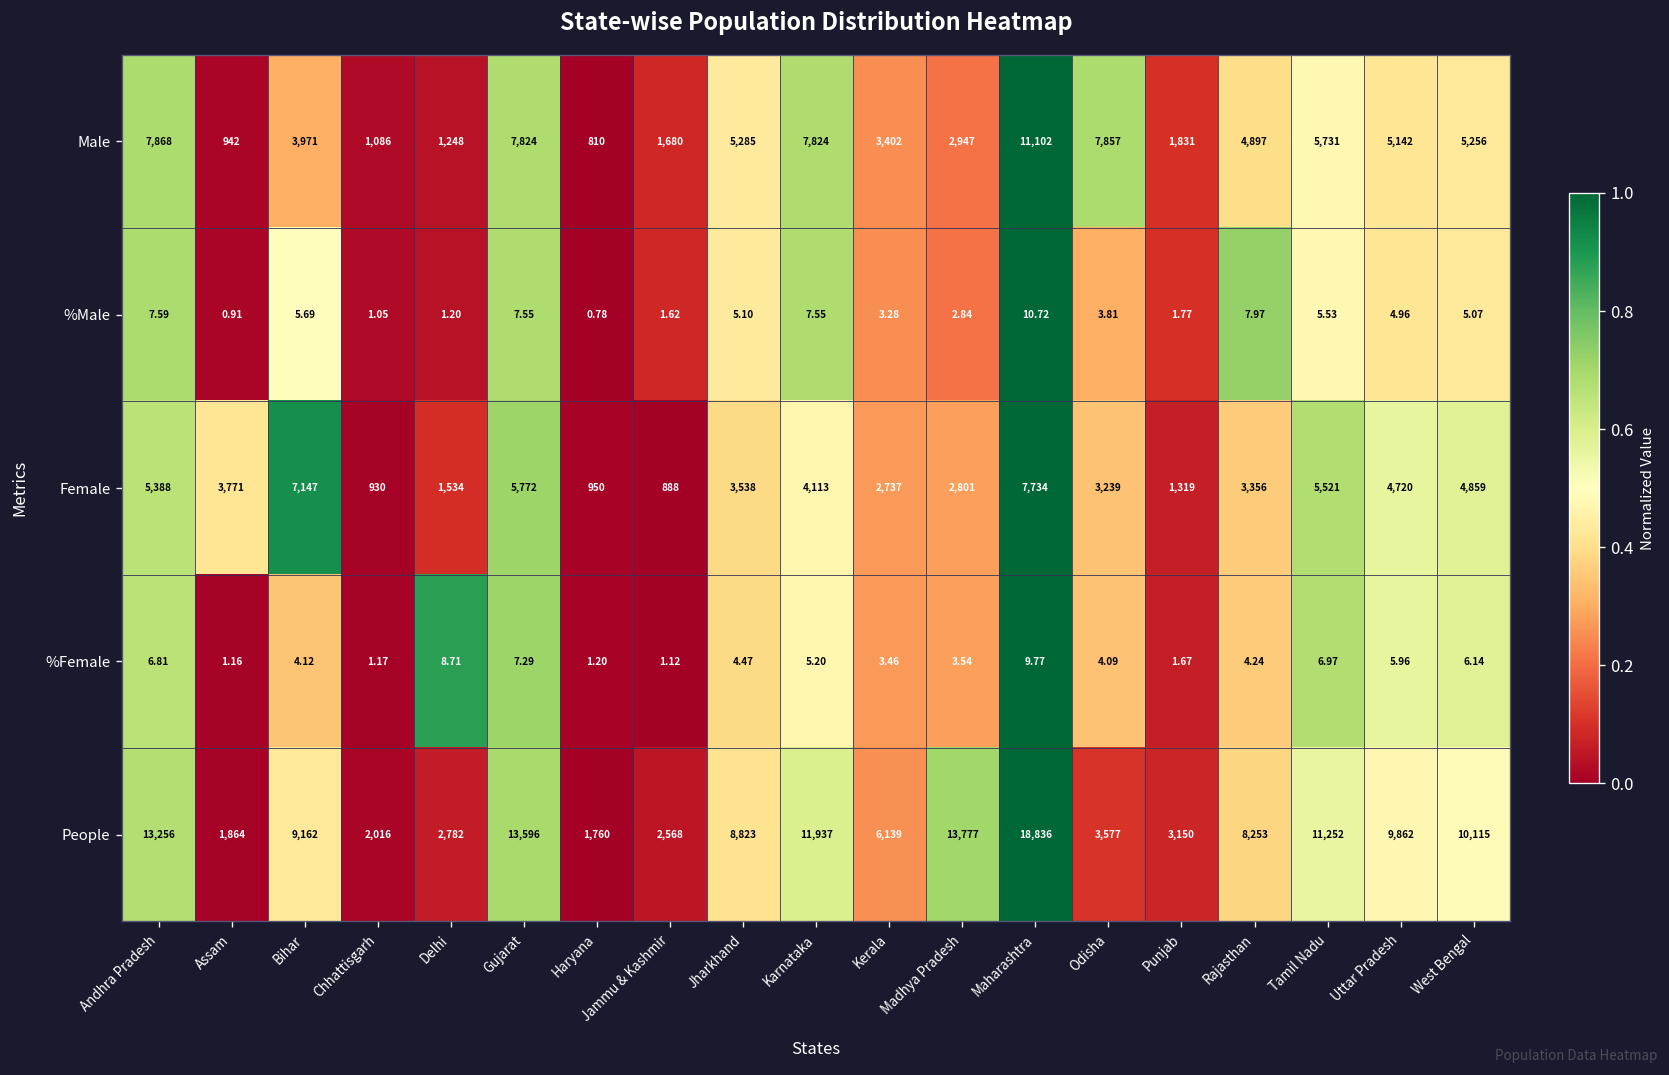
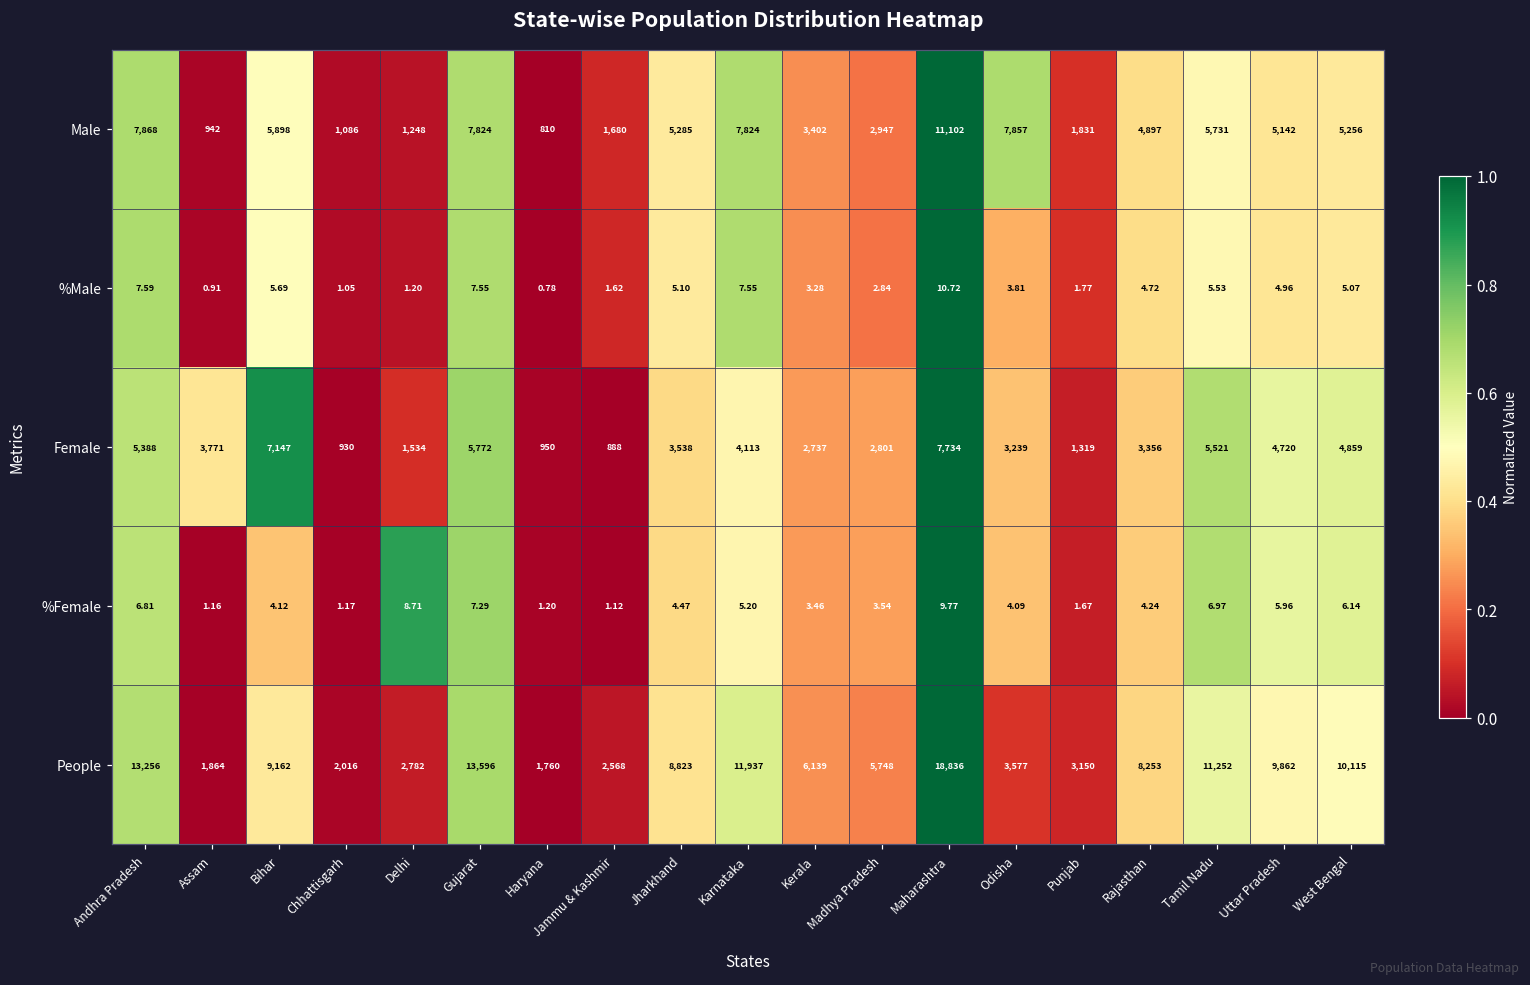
Male, Bihar: 3,971 -> 5,898
%Male, Rajasthan: 7.97 -> 4.72
People, Madhya Pradesh: 13,777 -> 5,748
